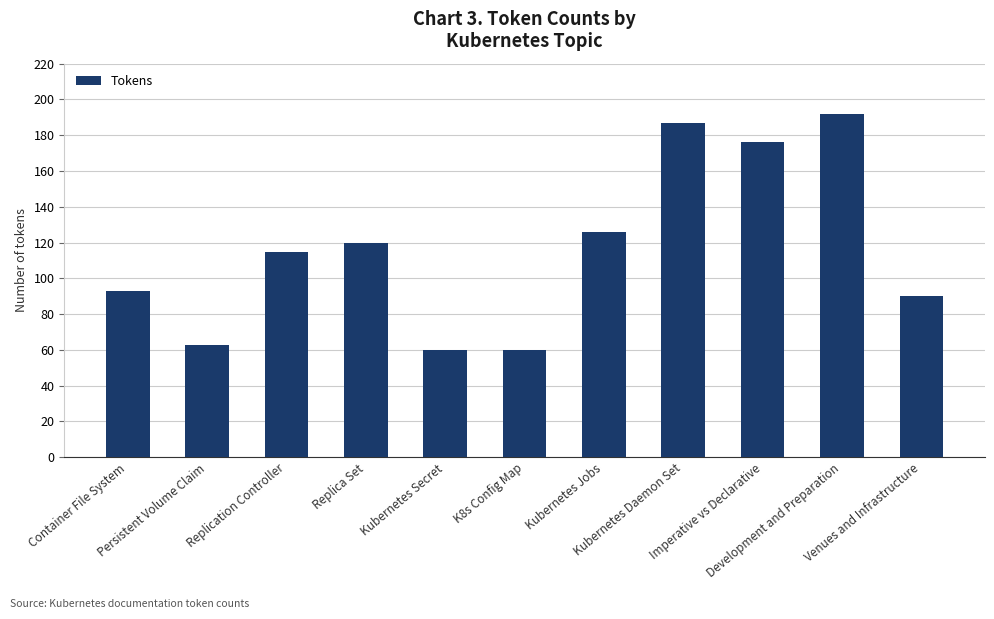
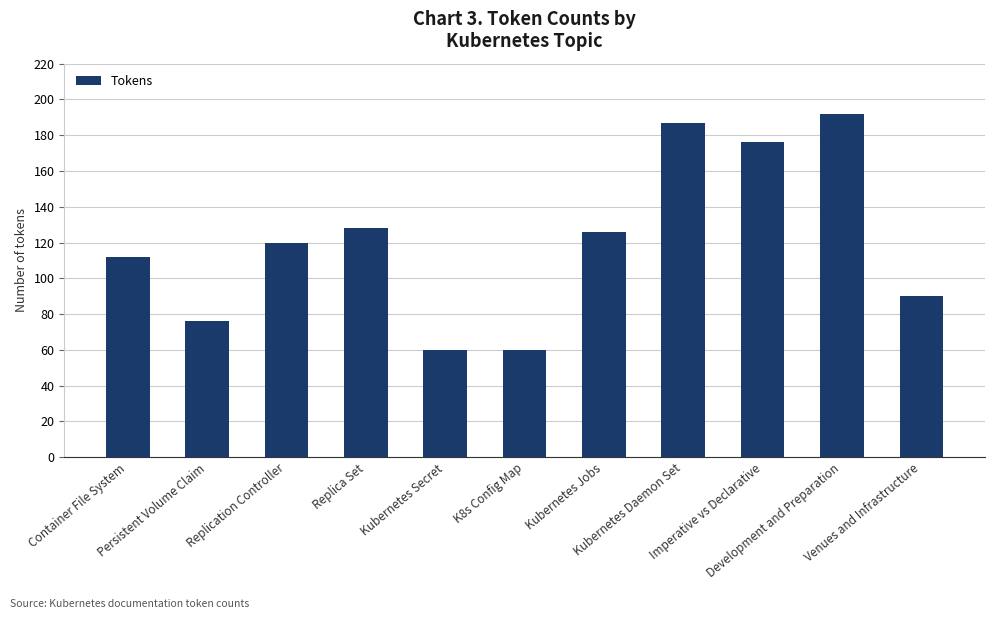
Container File System: 93 -> 112
Persistent Volume Claim: 63 -> 76
Replication Controller: 115 -> 120
Replica Set: 120 -> 128
